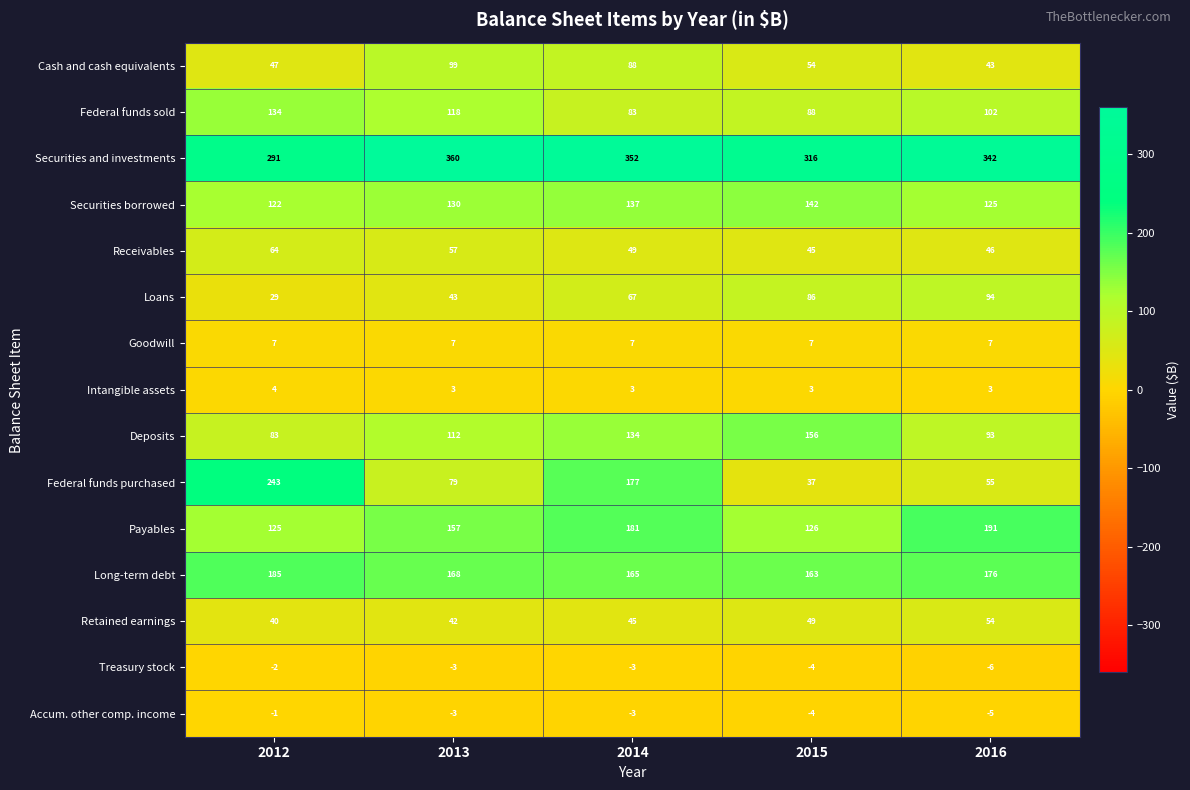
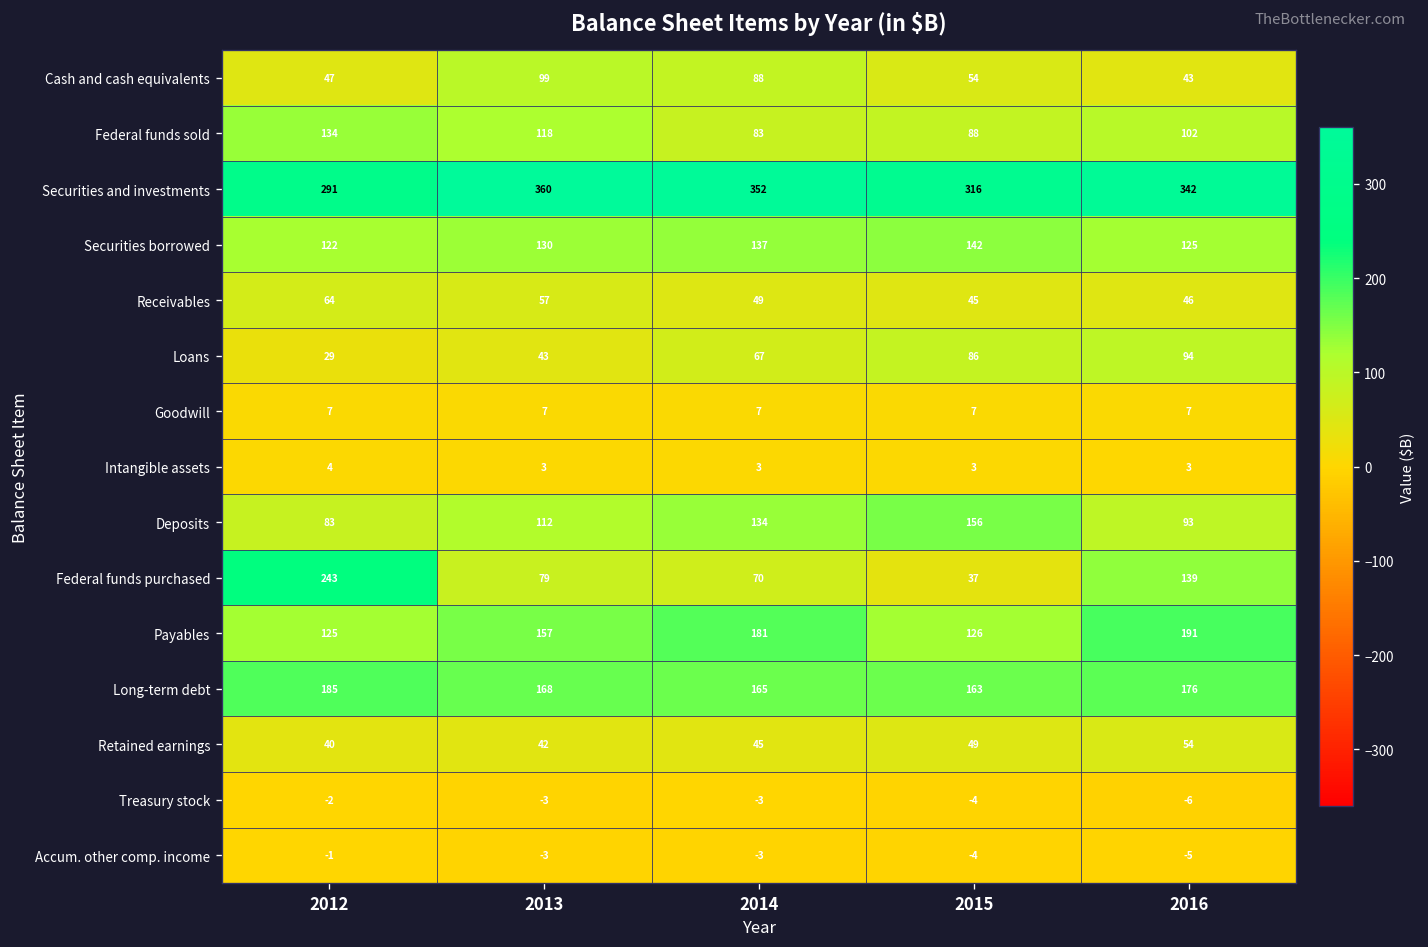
Federal funds purchased, 2014: 177 -> 70
Federal funds purchased, 2016: 55 -> 139
